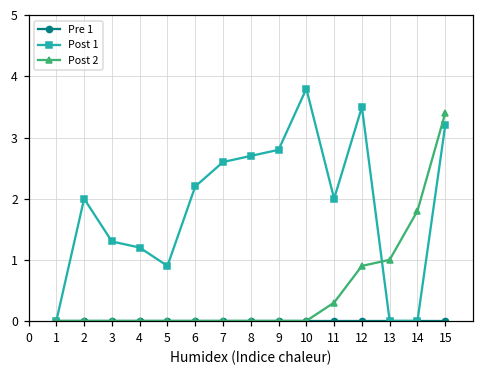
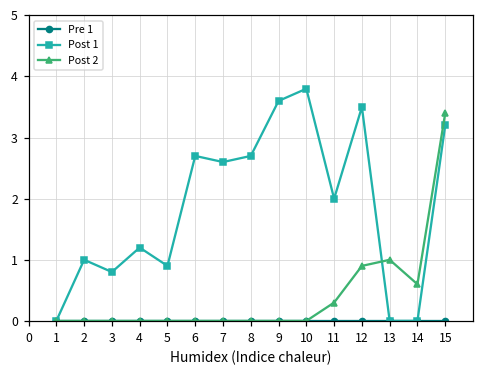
Post 1, 2: 2 -> 1
Post 1, 3: 1.3 -> 0.8
Post 1, 6: 2.2 -> 2.7
Post 1, 9: 2.8 -> 3.6
Post 2, 14: 1.8 -> 0.6
